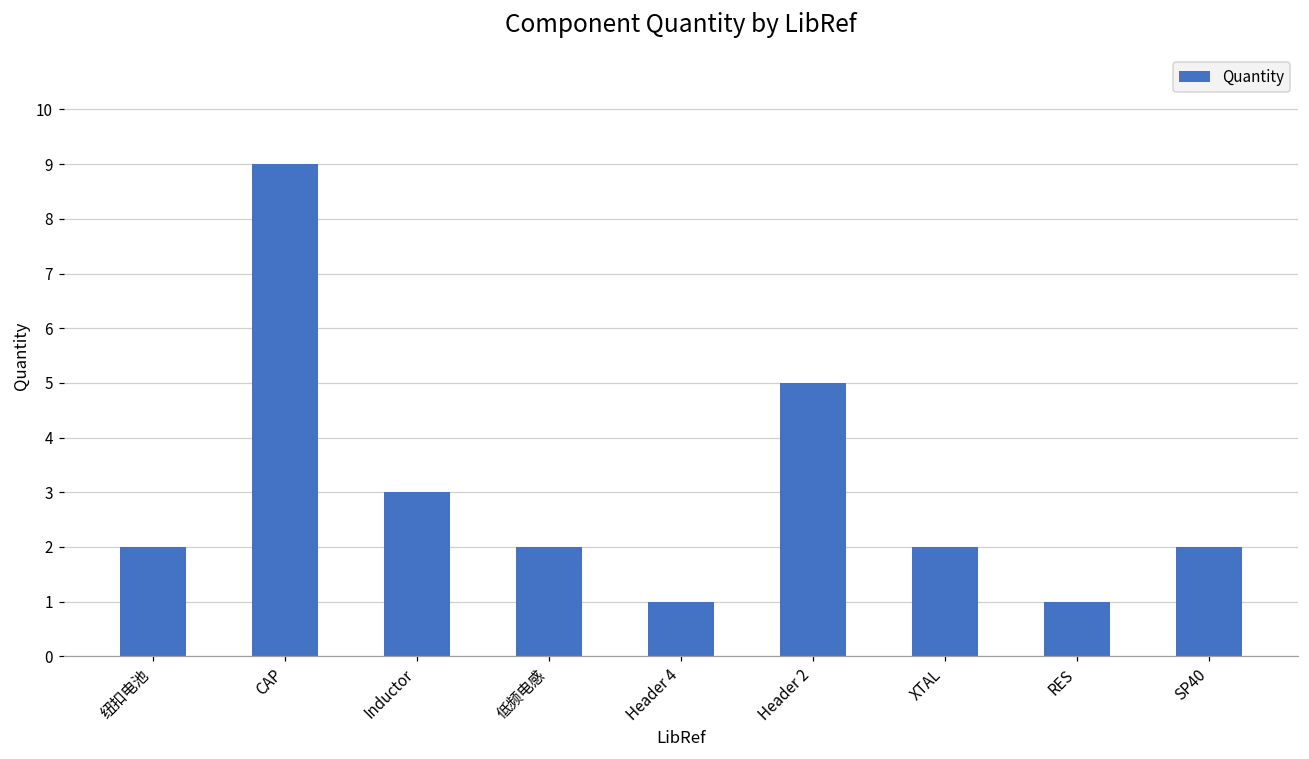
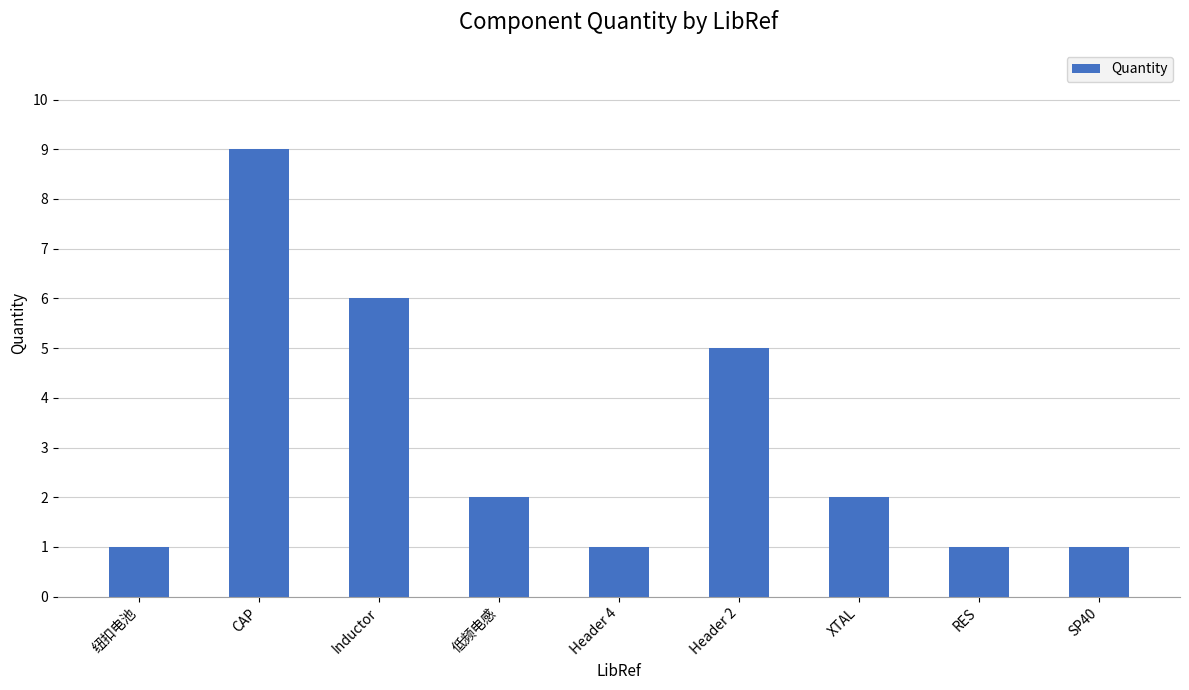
纽扣电池: 2 -> 1
Inductor: 3 -> 6
SP40: 2 -> 1
